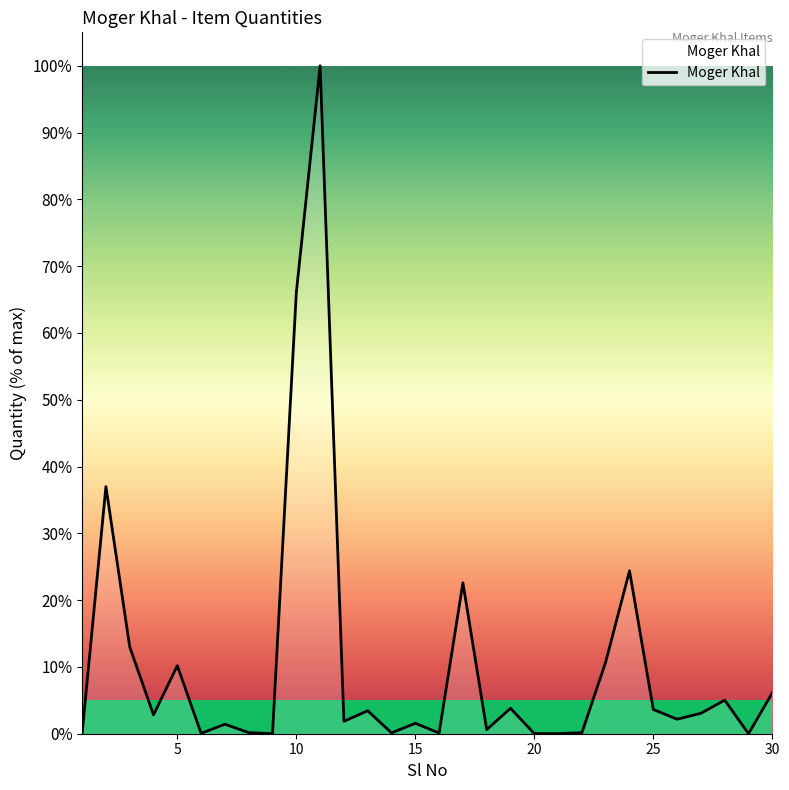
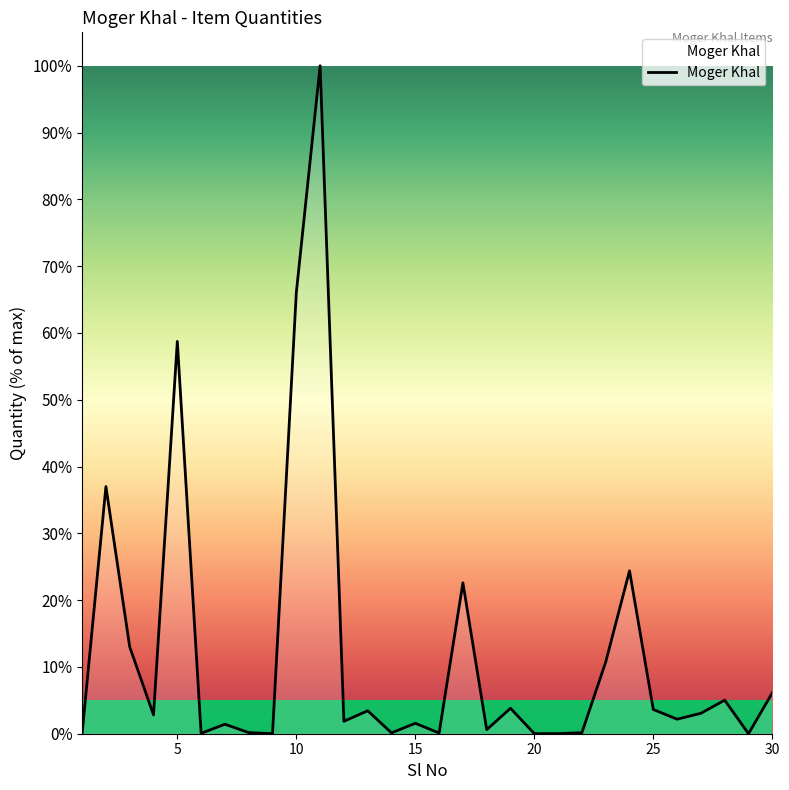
5: 10% -> 59%
